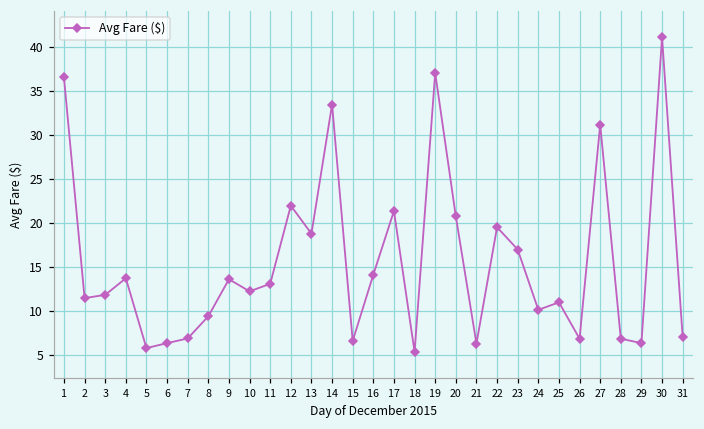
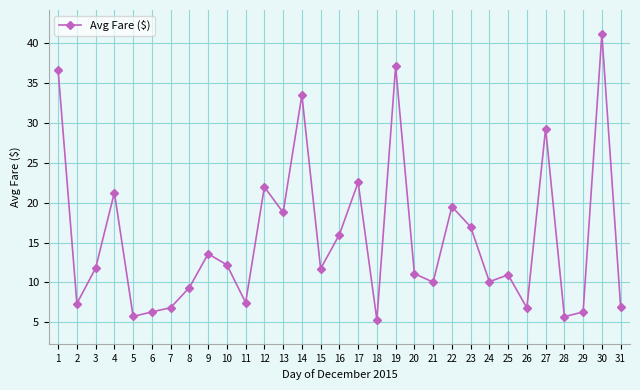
2: 11 -> 7
4: 14 -> 21
11: 13 -> 7
15: 7 -> 12
16: 14 -> 16
17: 21 -> 23
20: 21 -> 11
21: 6 -> 10
27: 31 -> 29
28: 7 -> 6
